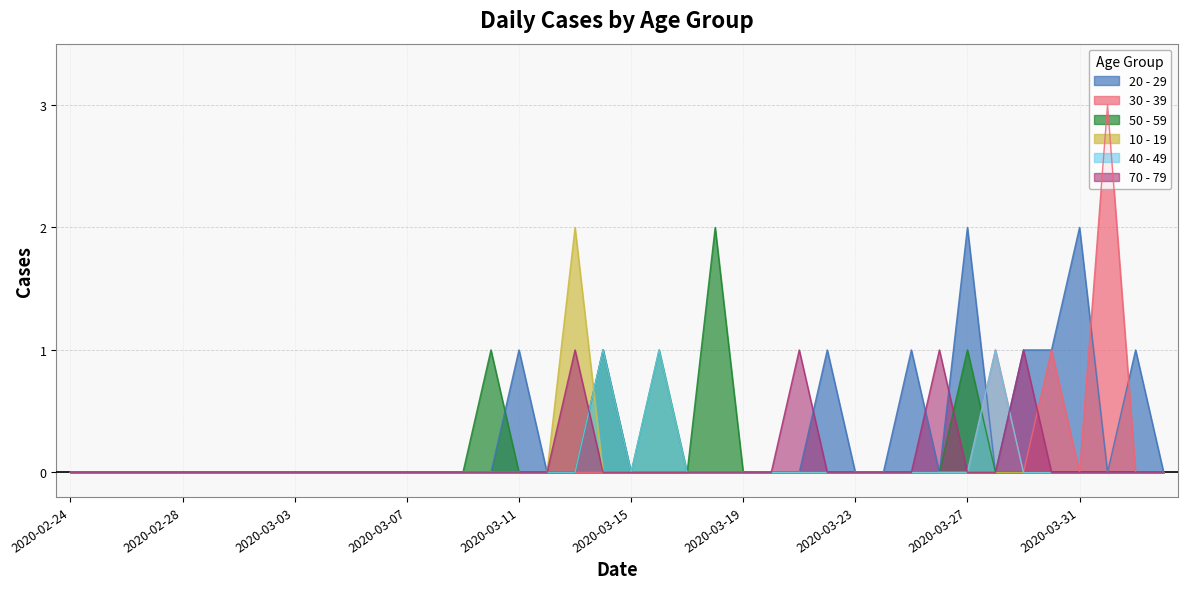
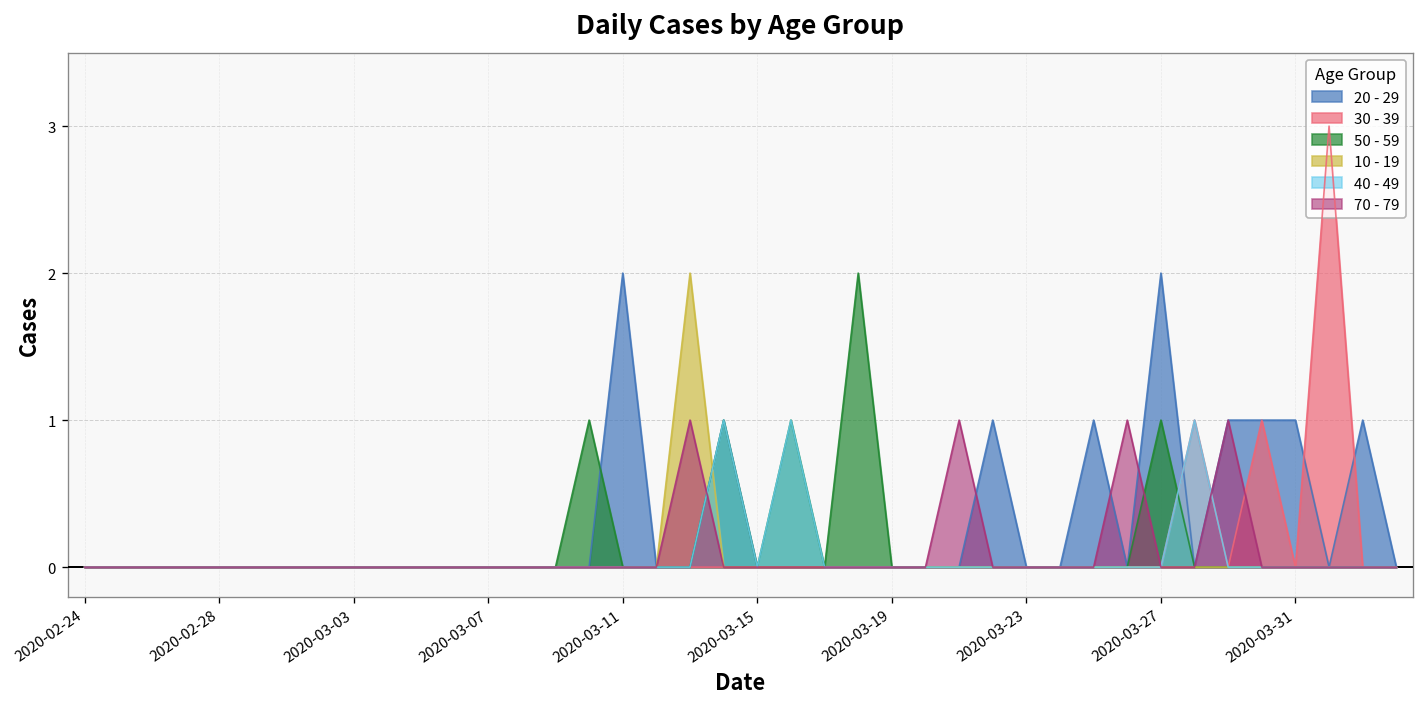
20 - 29, 2020-03-11: 1 -> 2
20 - 29, 2020-03-31: 2 -> 1
